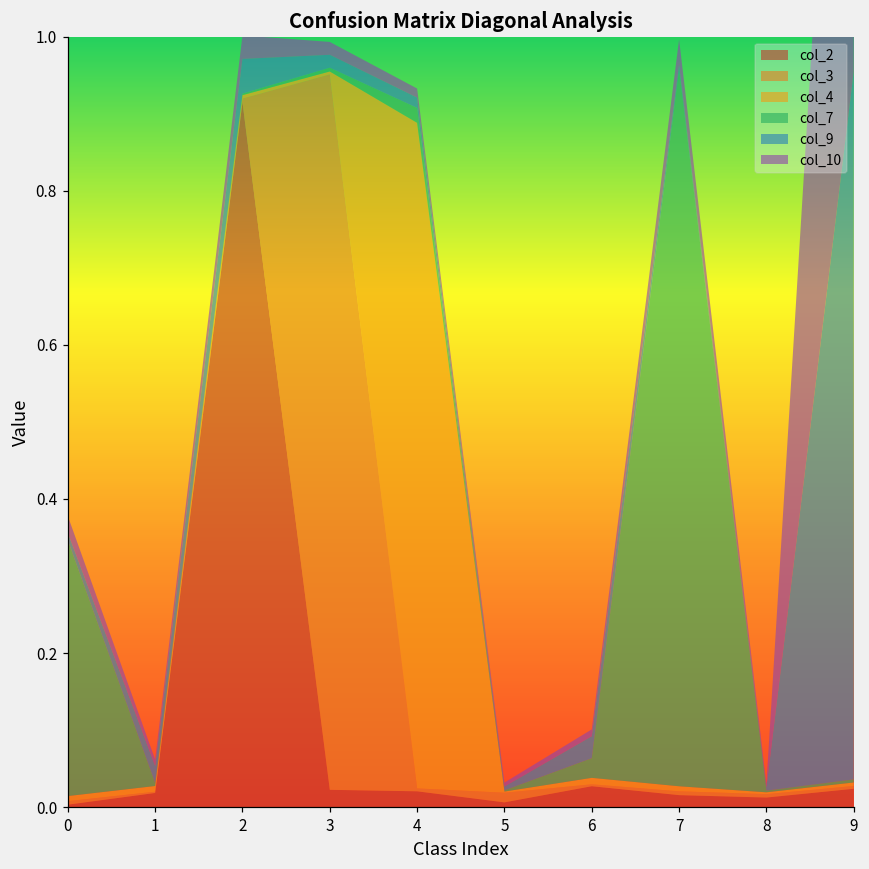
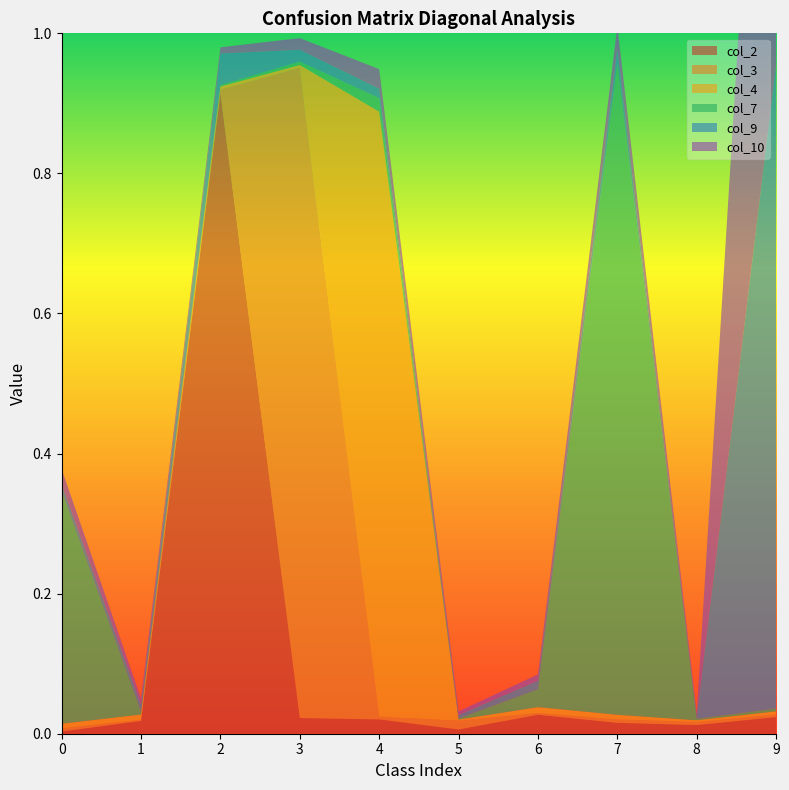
col_9, 1: 0.02 -> 0.01
col_10, 2: 0.03 -> 0.01
col_10, 4: 0.01 -> 0.03
col_9, 6: 0.03 -> 0.01
col_9, 7: 0.01 -> 0.02
